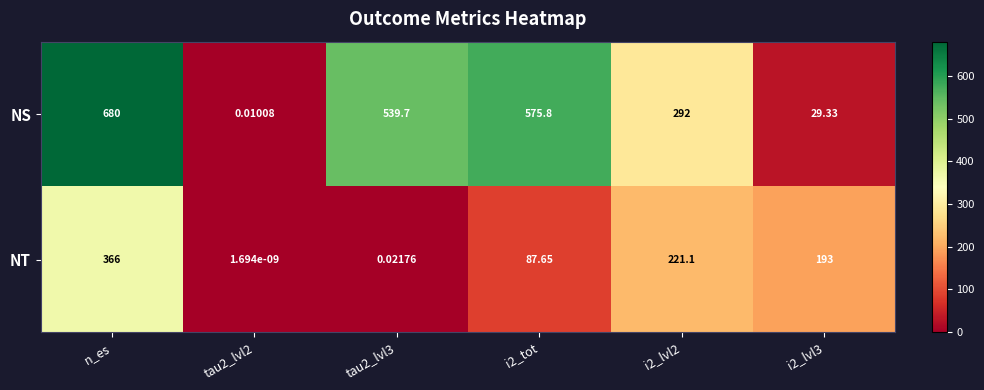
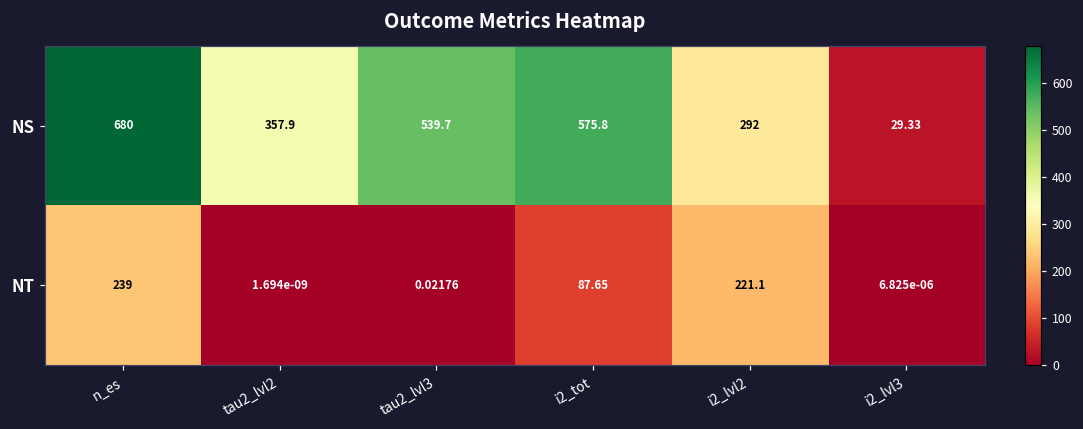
NS, tau2_lvl2: 0.01008 -> 357.9
NT, n_es: 366 -> 239
NT, i2_lvl3: 193 -> 6.825e-06
